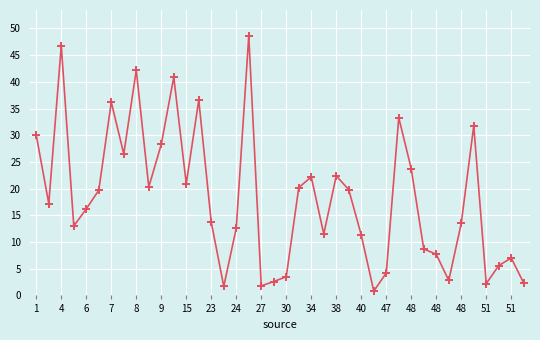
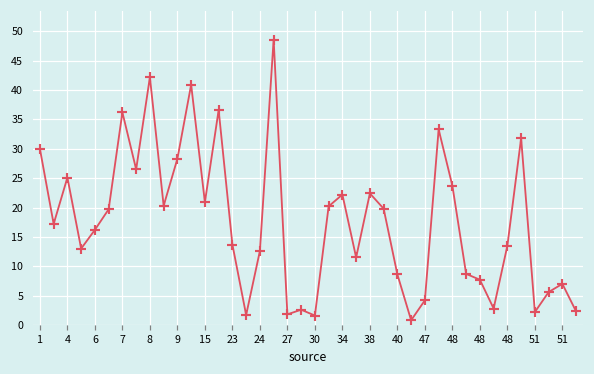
4: 47 -> 25
30: 4 -> 2
40: 11 -> 9
